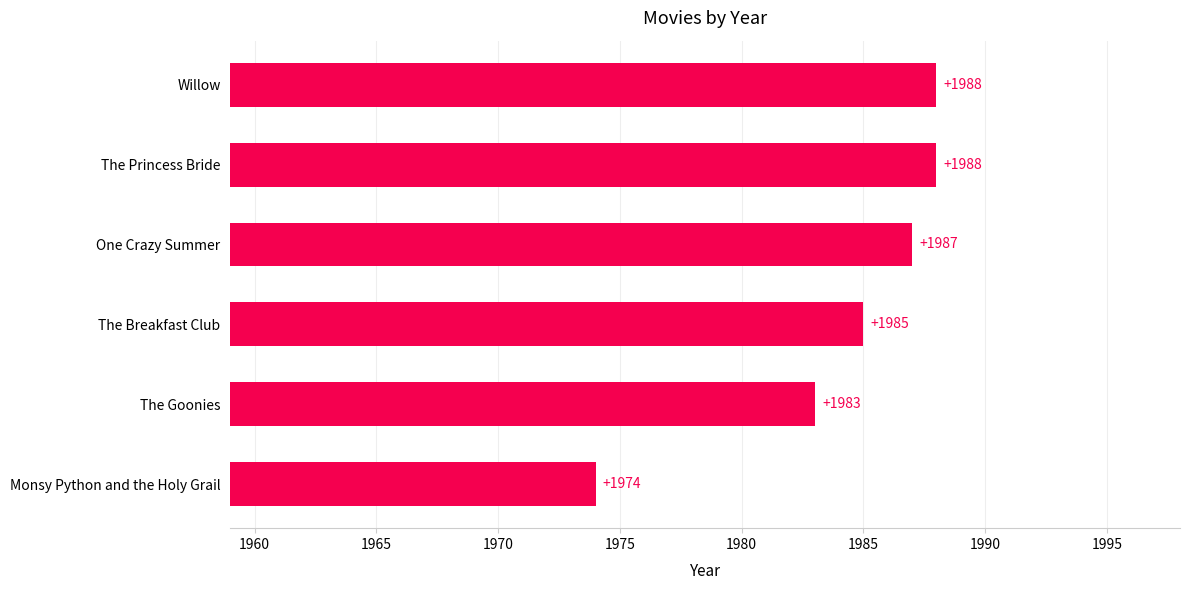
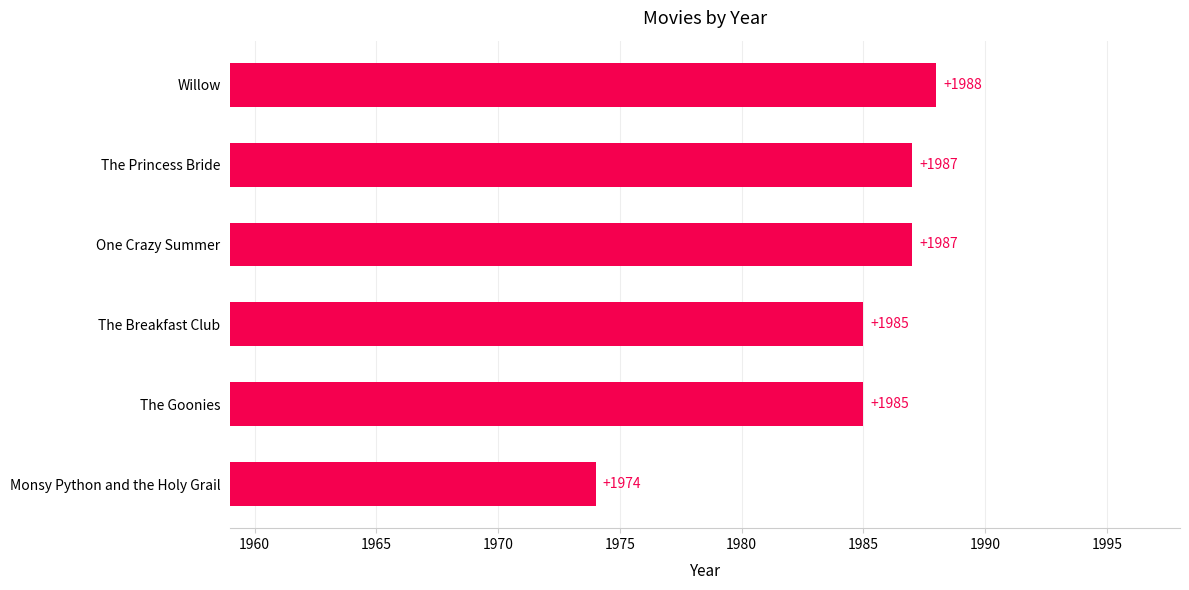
The Princess Bride: +1988 -> +1987
The Goonies: +1983 -> +1985
